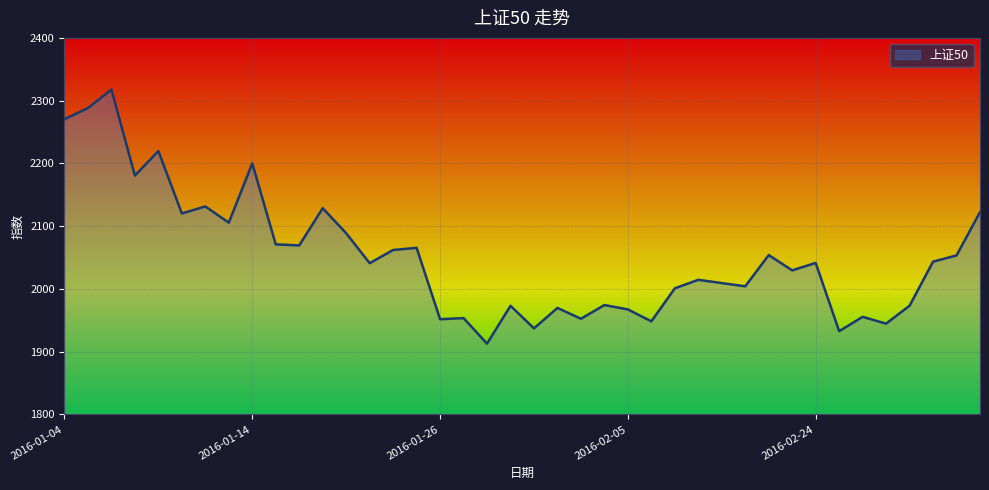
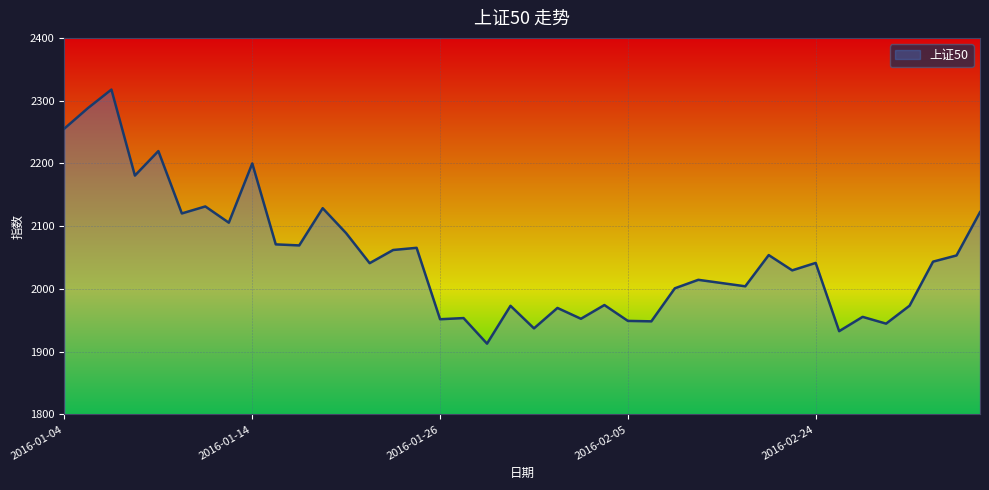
2016-01-04: 2270 -> 2260
2016-02-05: 1970 -> 1950
